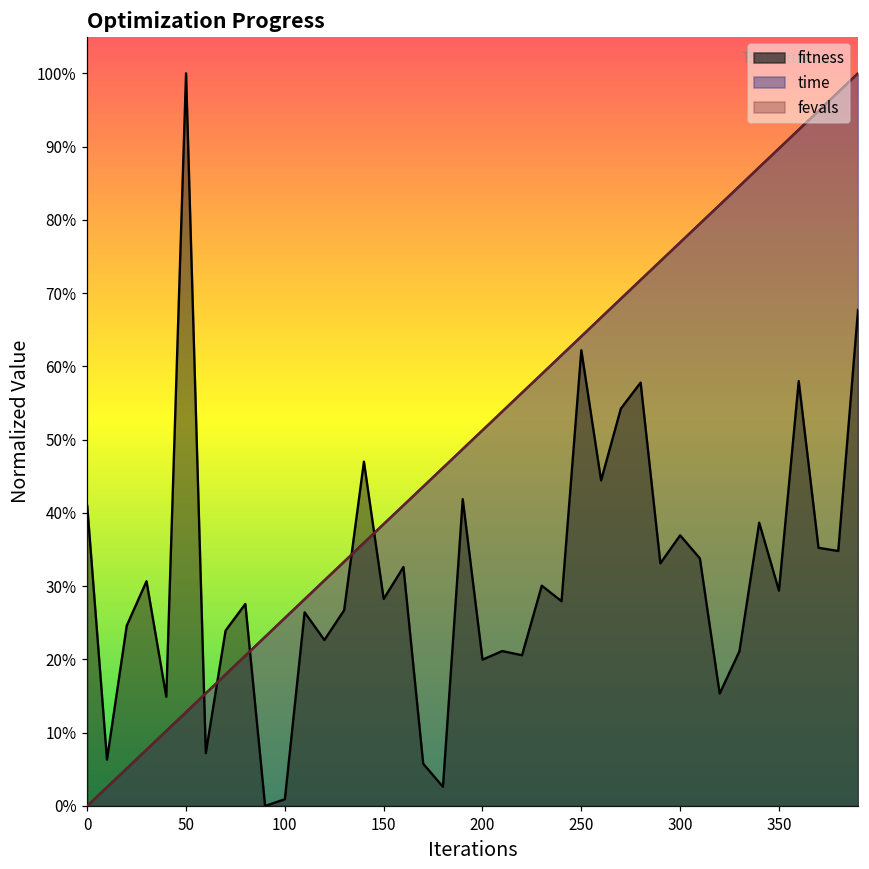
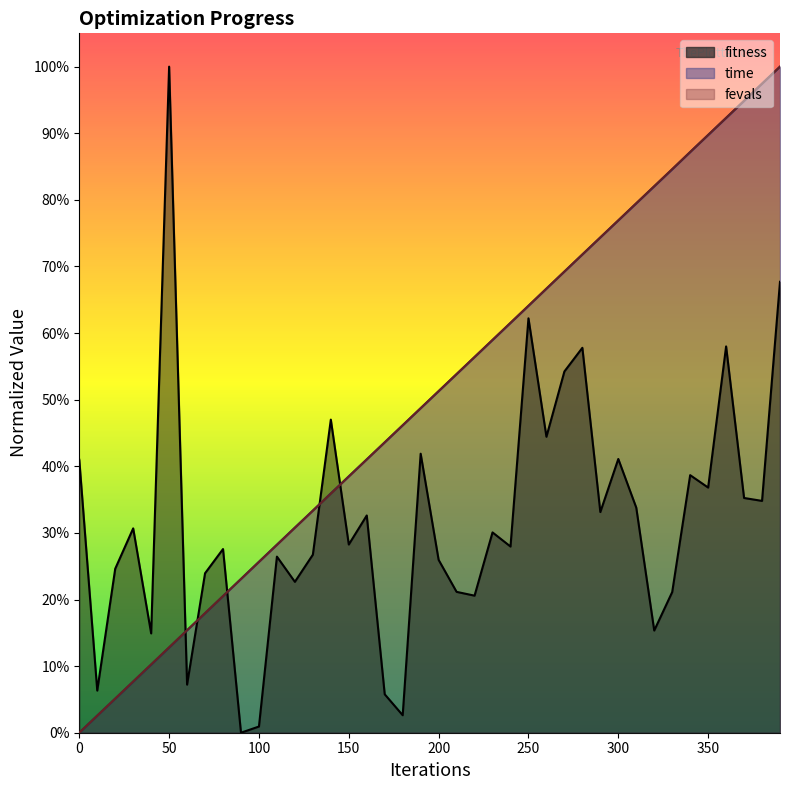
fitness, 200: 20% -> 26%
fitness, 300: 37% -> 41%
fitness, 350: 29% -> 37%
